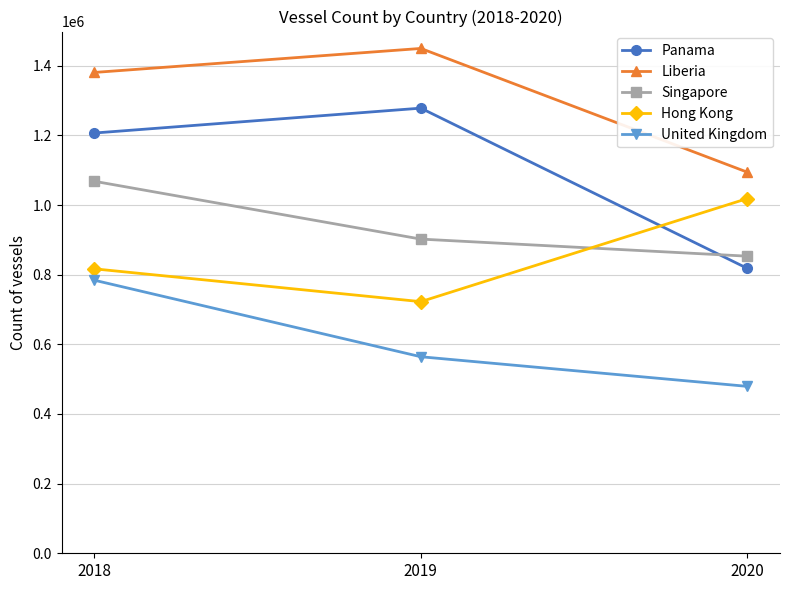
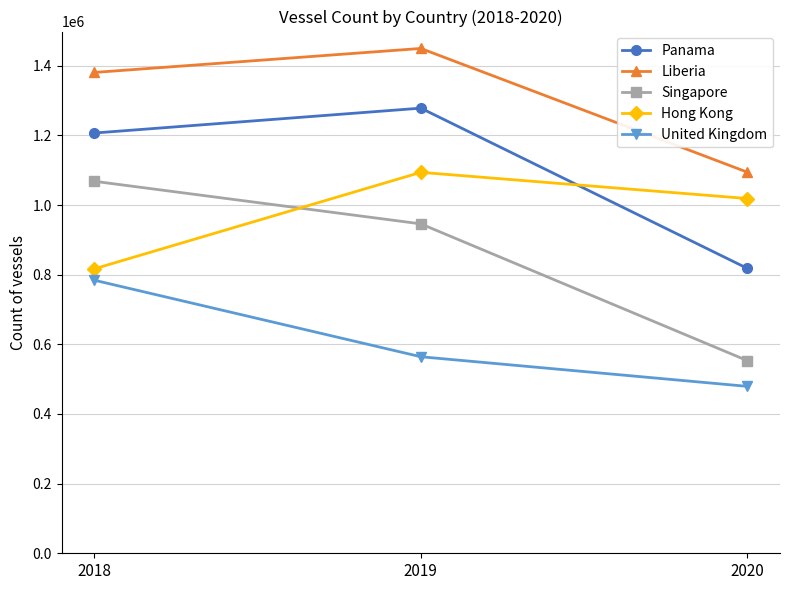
Singapore, 2019: 900000 -> 950000
Hong Kong, 2019: 720000 -> 1090000
Singapore, 2020: 850000 -> 550000
